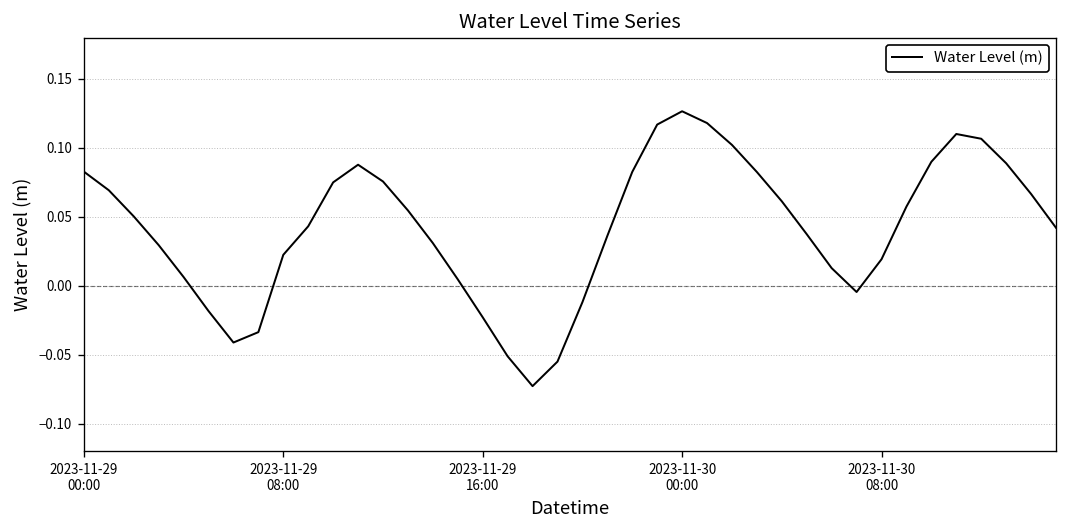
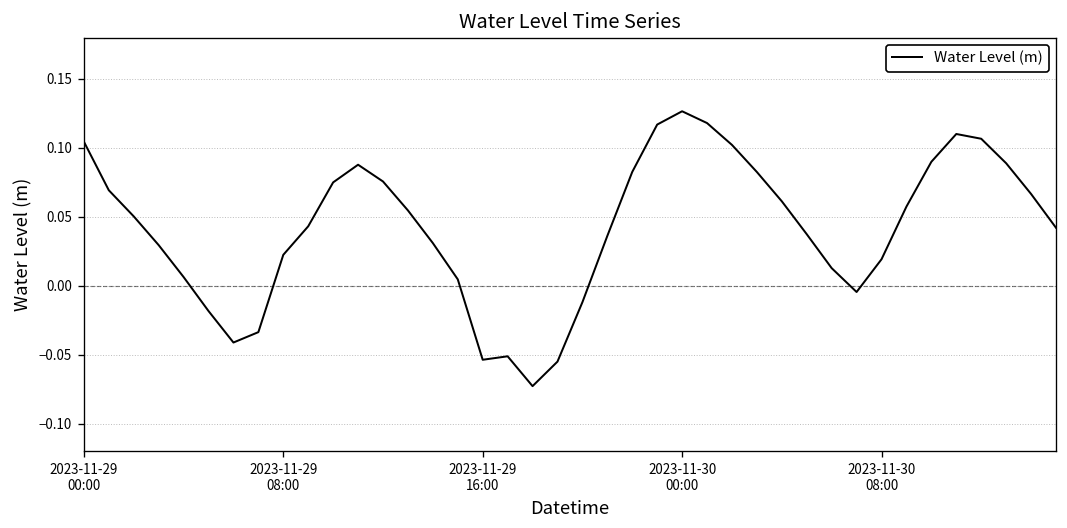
2023-11-29 00:00: 0.083 -> 0.105
2023-11-29 16:00: -0.023 -> -0.054
